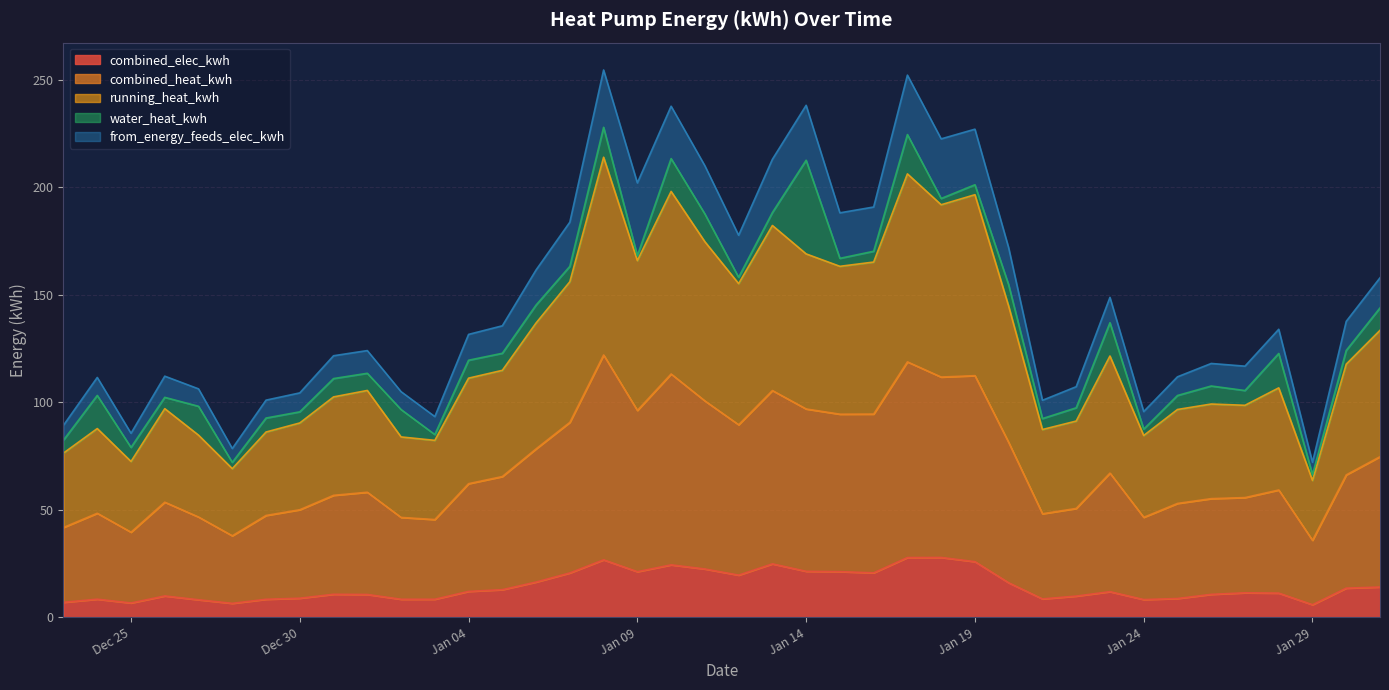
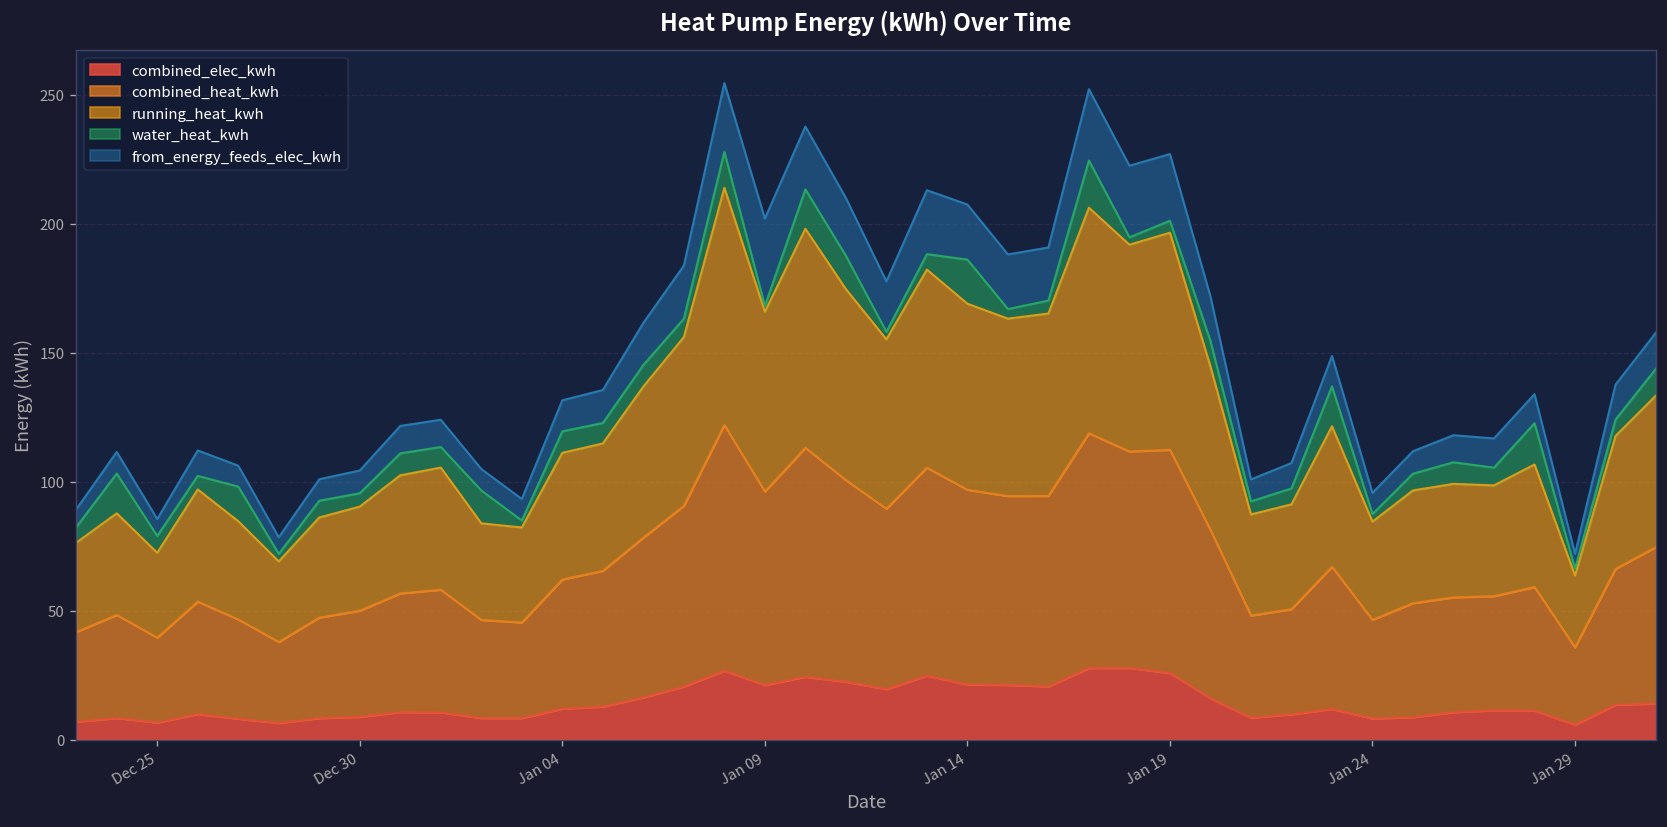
water_heat_kwh, Jan 14: 44 -> 17
from_energy_feeds_elec_kwh, Jan 14: 26 -> 21
